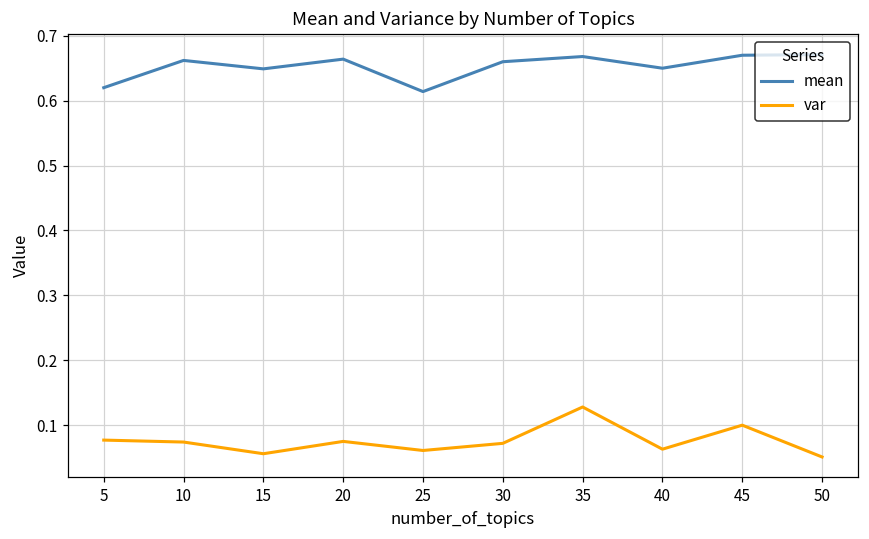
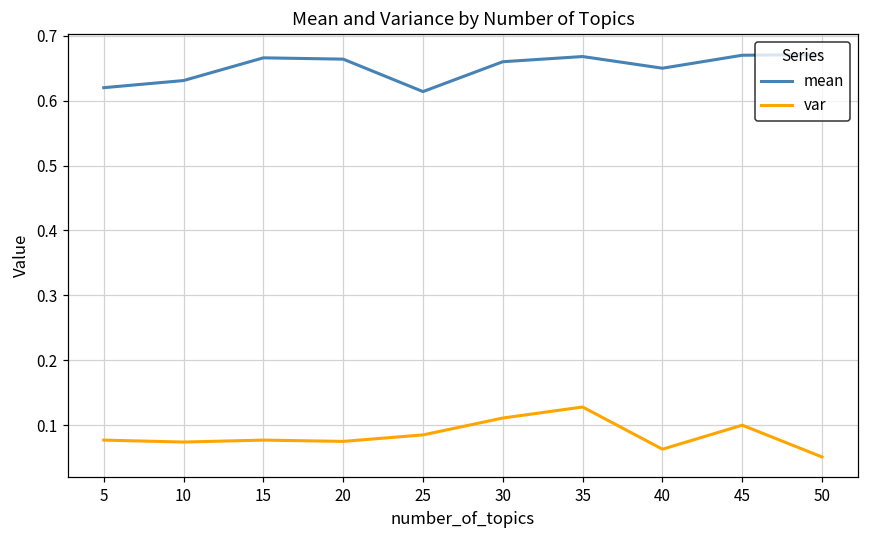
mean, 10: 0.66 -> 0.63
mean, 15: 0.65 -> 0.67
var, 15: 0.06 -> 0.08
var, 25: 0.06 -> 0.09
var, 30: 0.07 -> 0.11
